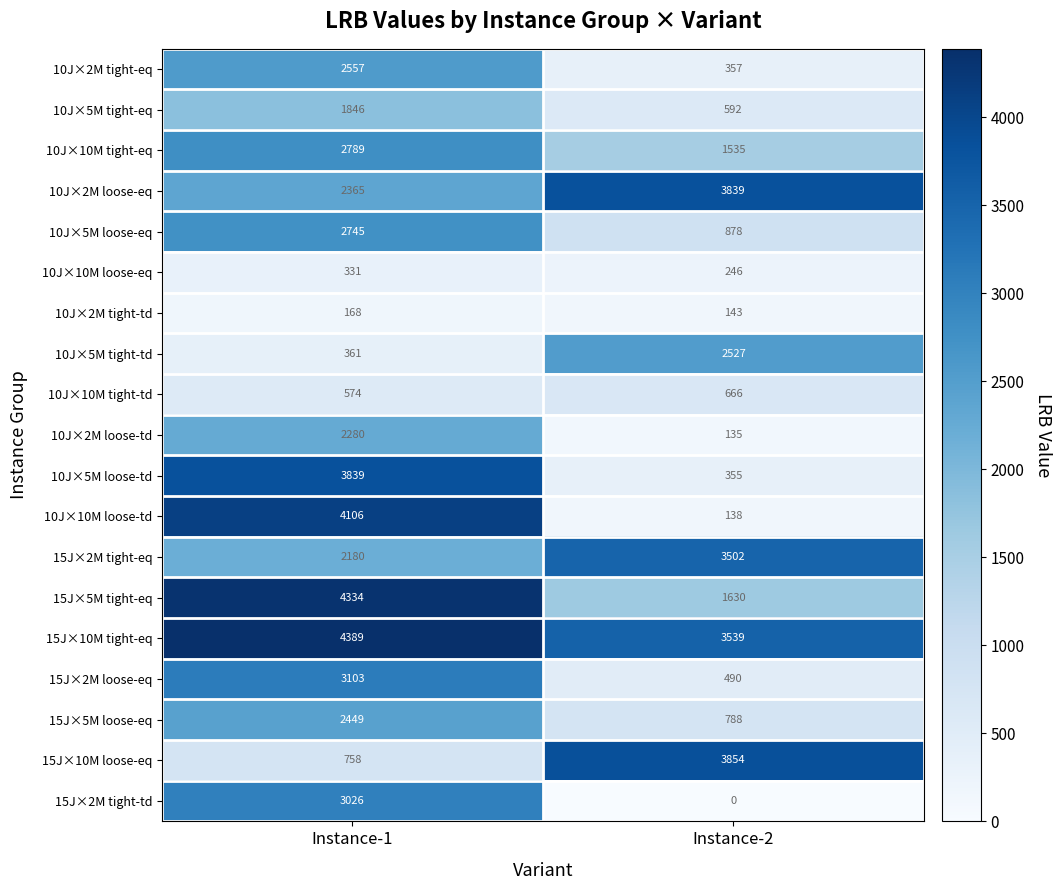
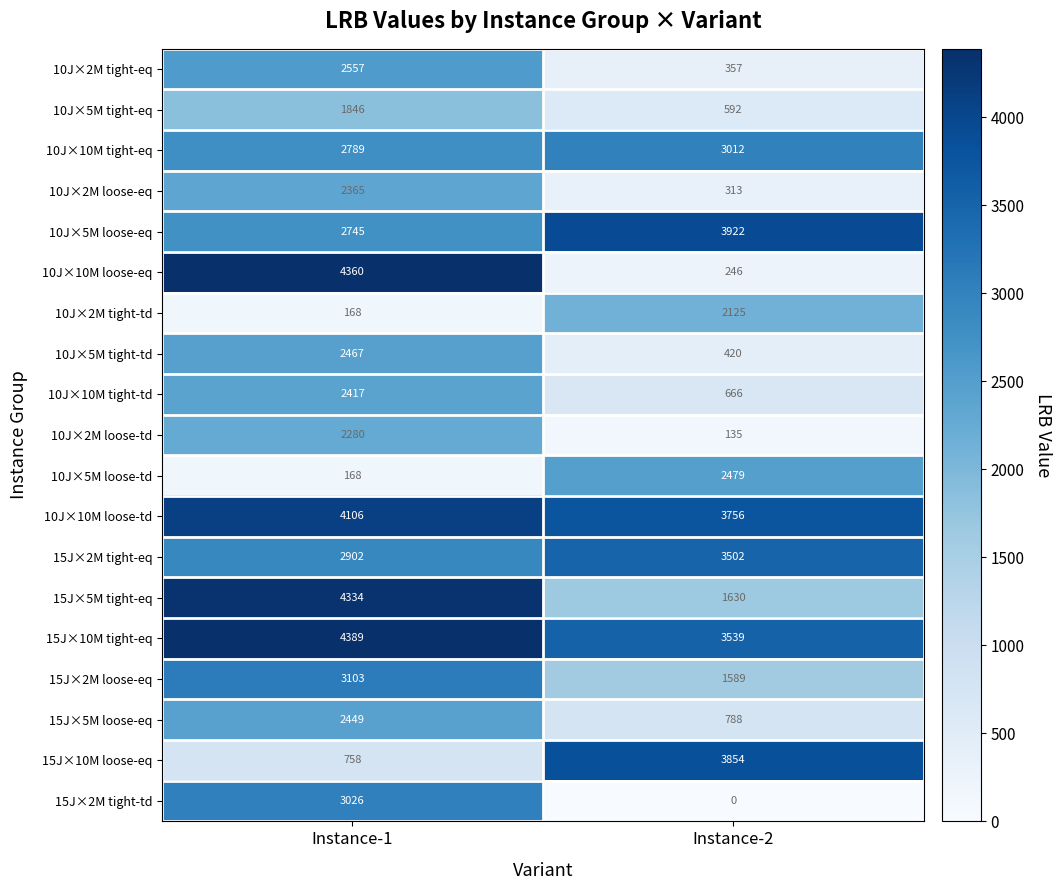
10J×10M tight-eq, Instance-2: 1535 -> 3012
10J×2M loose-eq, Instance-2: 3839 -> 313
10J×5M loose-eq, Instance-2: 878 -> 3922
10J×10M loose-eq, Instance-1: 331 -> 4360
10J×2M tight-td, Instance-2: 143 -> 2125
10J×5M tight-td, Instance-1: 361 -> 2467
10J×5M tight-td, Instance-2: 2527 -> 420
10J×10M tight-td, Instance-1: 574 -> 2417
10J×5M loose-td, Instance-1: 3839 -> 168
10J×5M loose-td, Instance-2: 355 -> 2479
10J×10M loose-td, Instance-2: 138 -> 3756
15J×2M tight-eq, Instance-1: 2180 -> 2902
15J×2M loose-eq, Instance-2: 490 -> 1589
